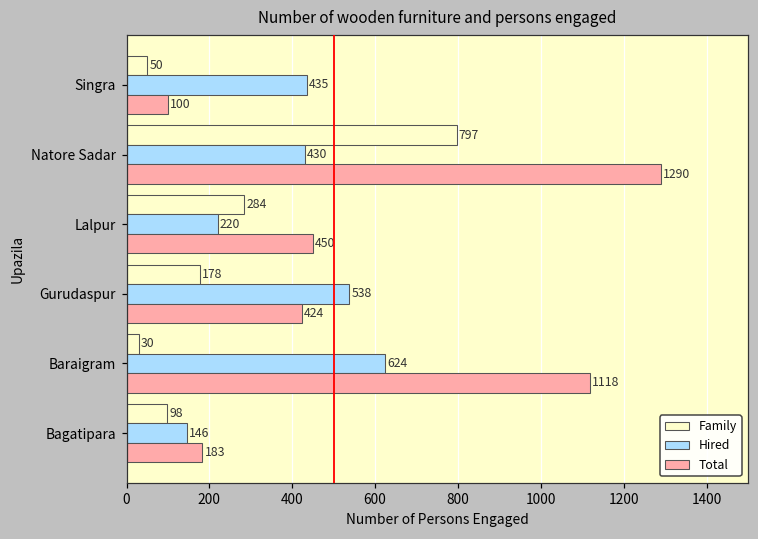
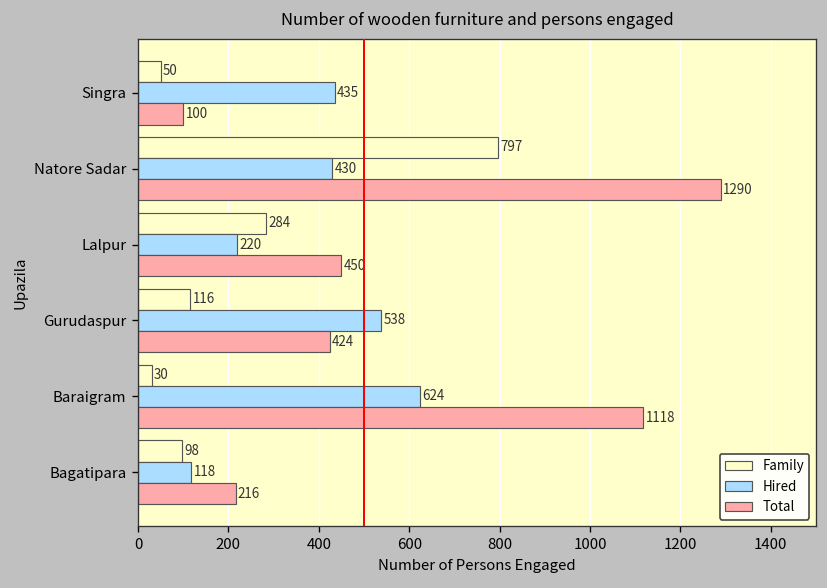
Family, Gurudaspur: 178 -> 116
Hired, Bagatipara: 146 -> 118
Total, Bagatipara: 183 -> 216
